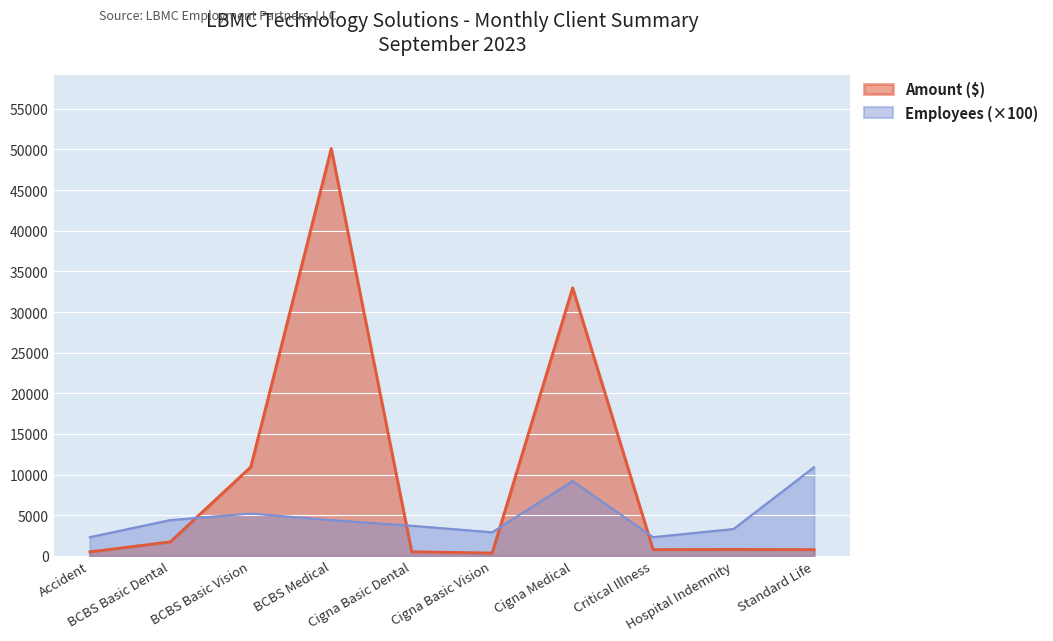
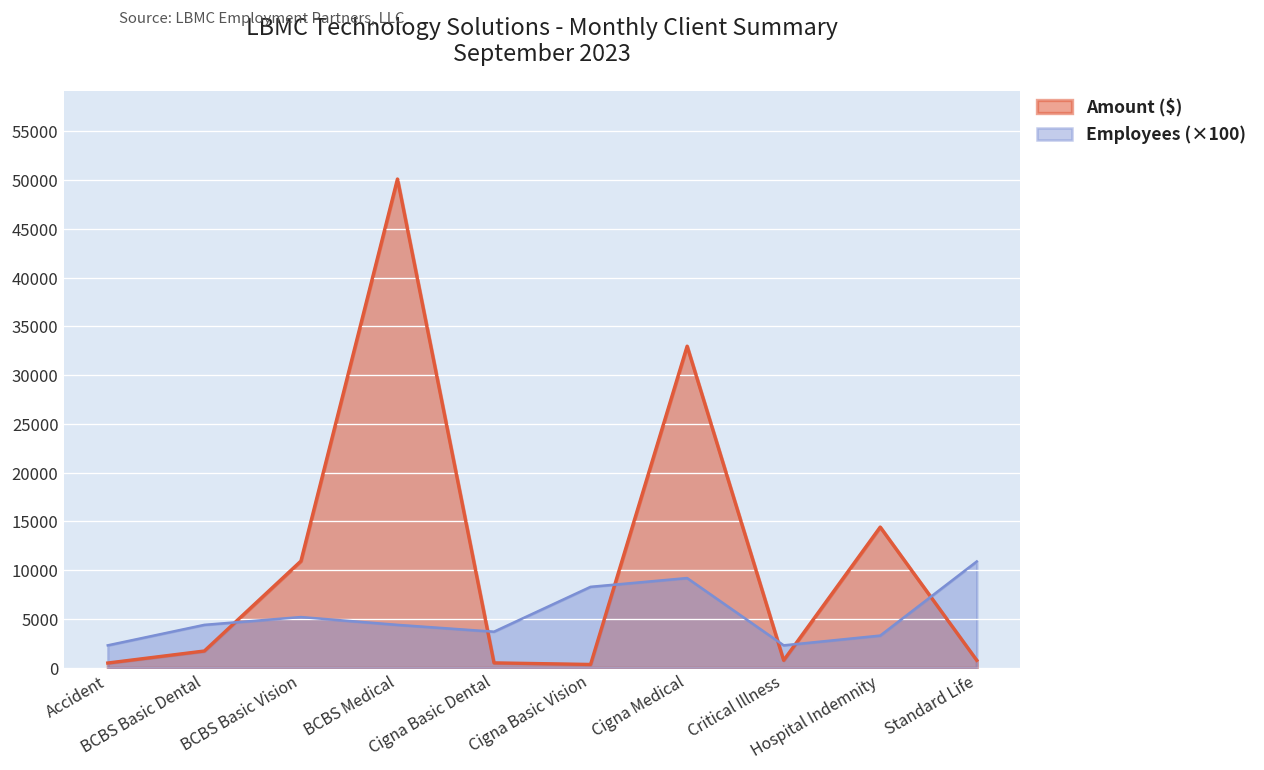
Employees (×100), Cigna Basic Vision: 3000 -> 8000
Amount ($), Hospital Indemnity: 1000 -> 14000
